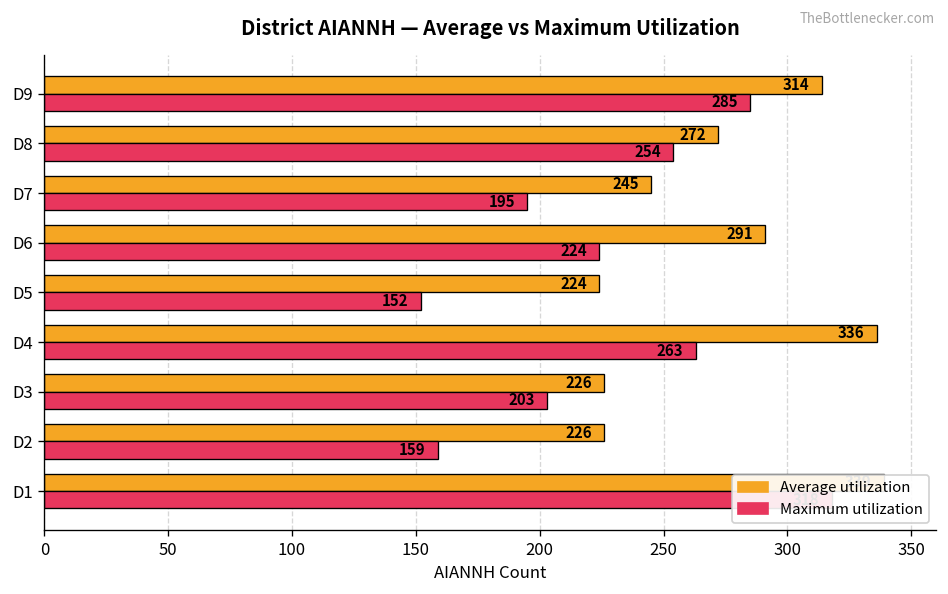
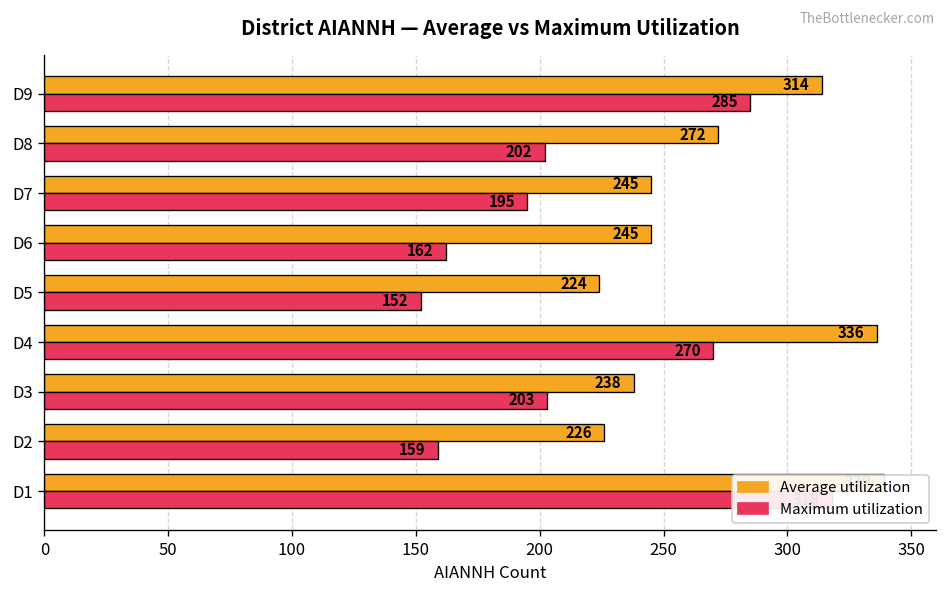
Maximum utilization, D8: 254 -> 202
Average utilization, D6: 291 -> 245
Maximum utilization, D6: 224 -> 162
Maximum utilization, D4: 263 -> 270
Average utilization, D3: 226 -> 238
